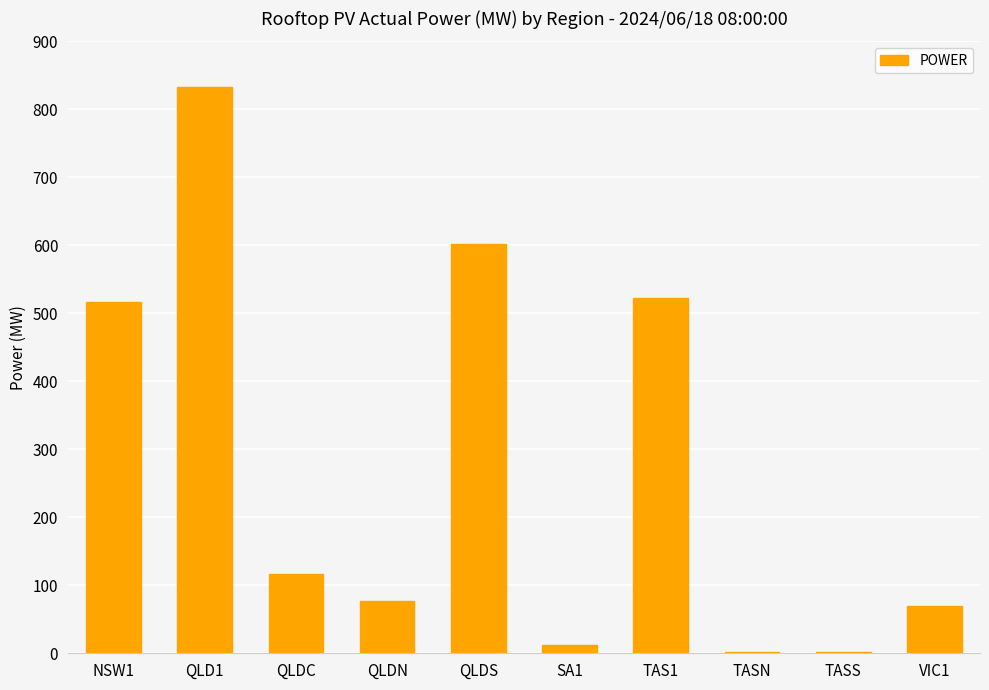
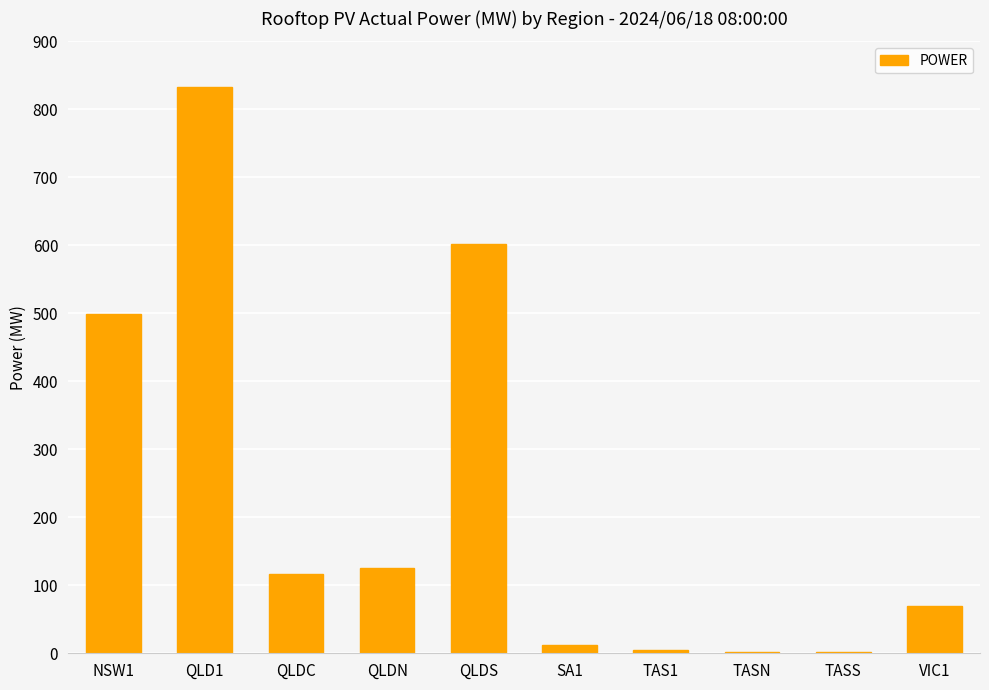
NSW1: 520 -> 500
QLDN: 80 -> 130
TAS1: 520 -> 0
